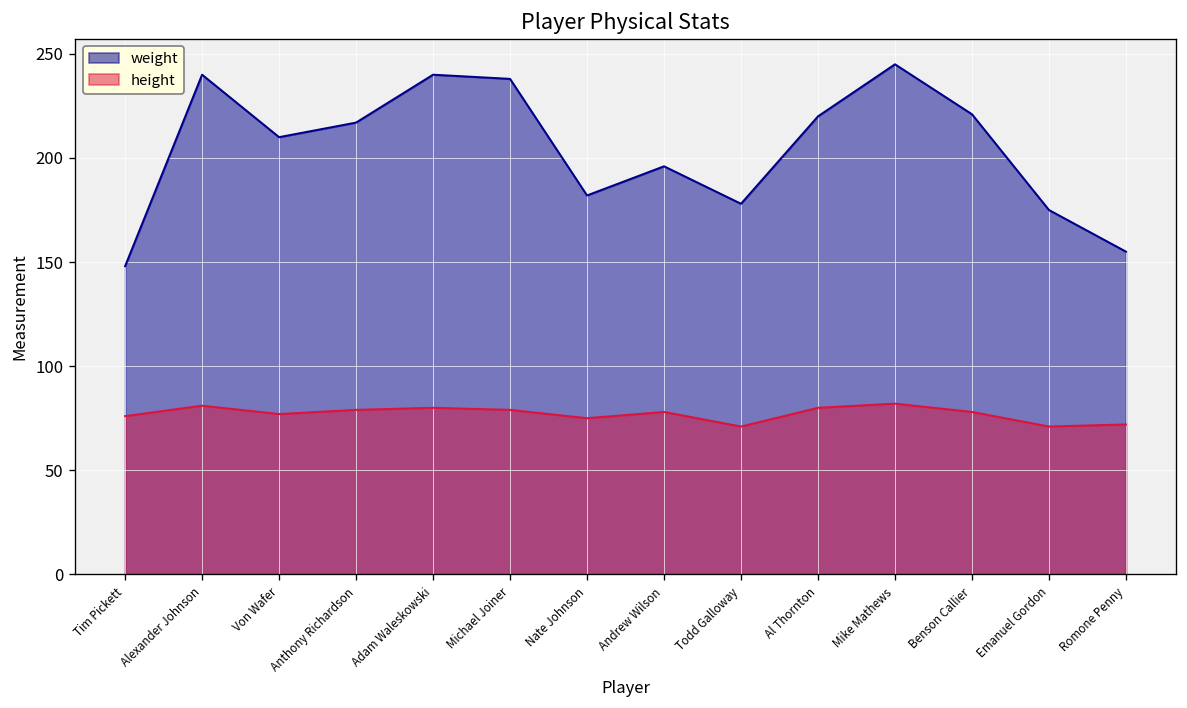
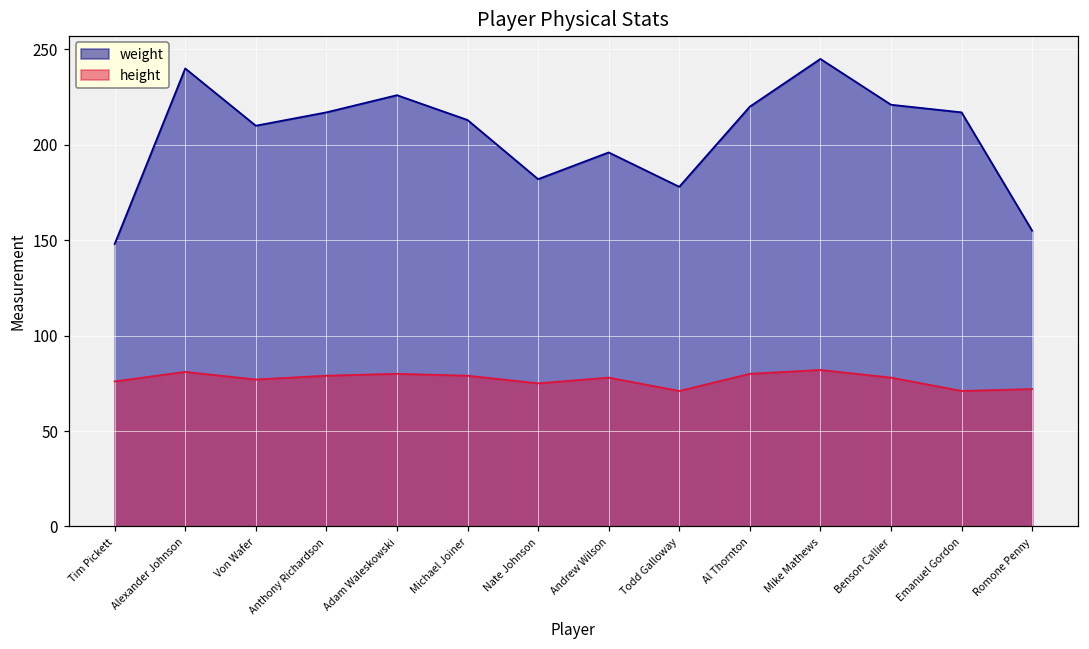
weight, Adam Waleskowski: 240 -> 226
weight, Michael Joiner: 238 -> 213
weight, Emanuel Gordon: 175 -> 217
